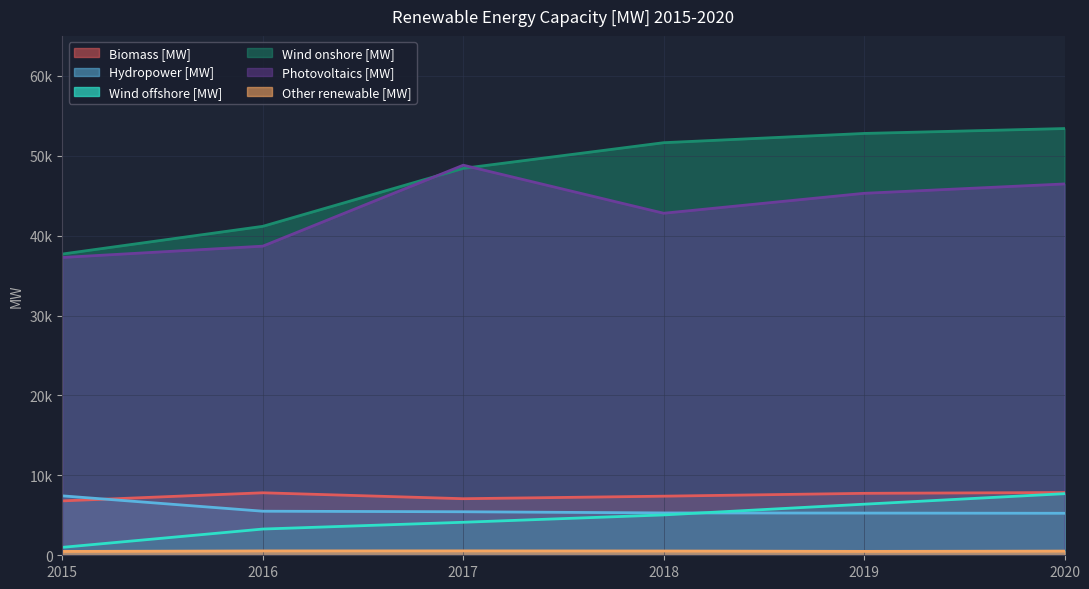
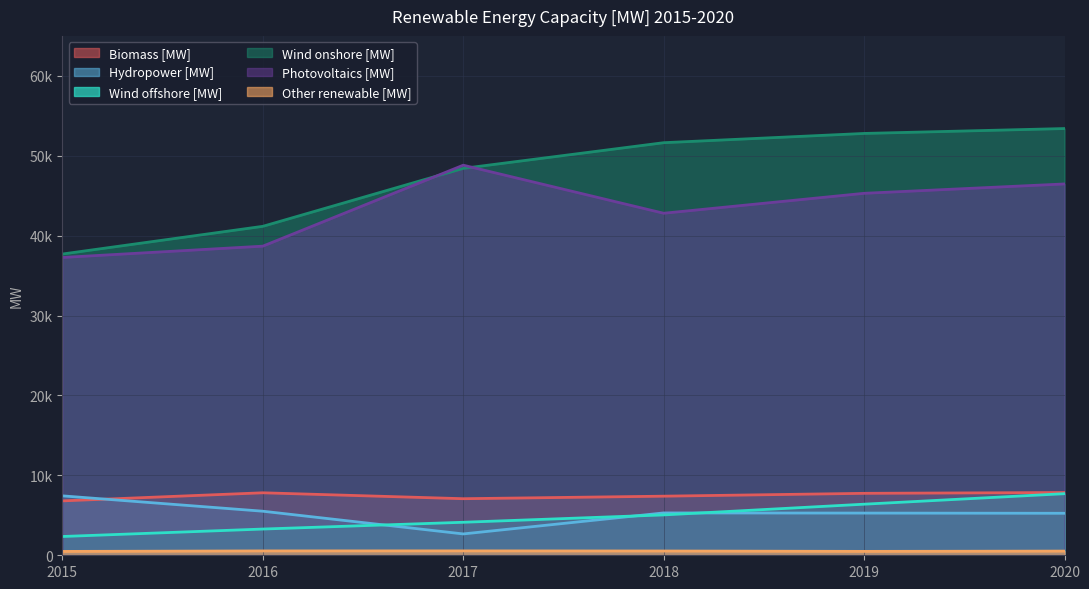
Wind offshore [MW], 2015: 1000 -> 2000
Hydropower [MW], 2017: 5000 -> 3000
